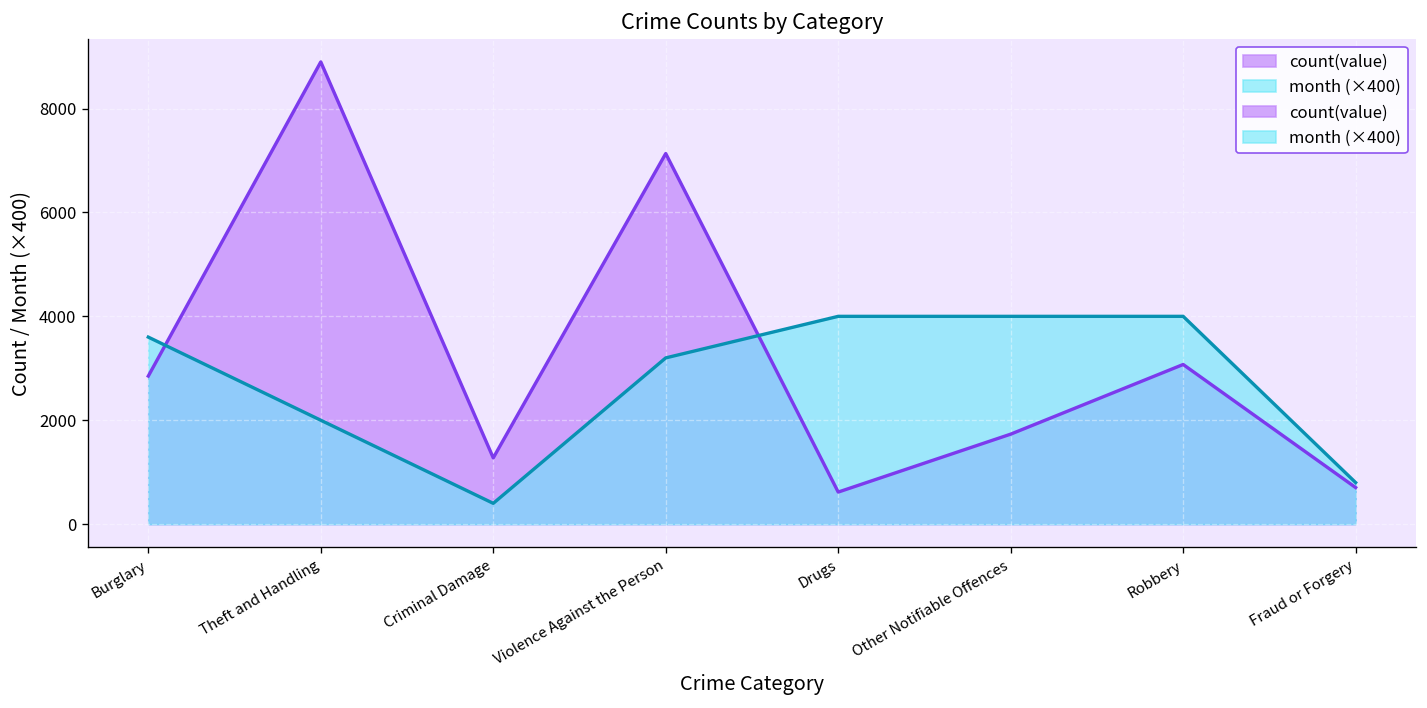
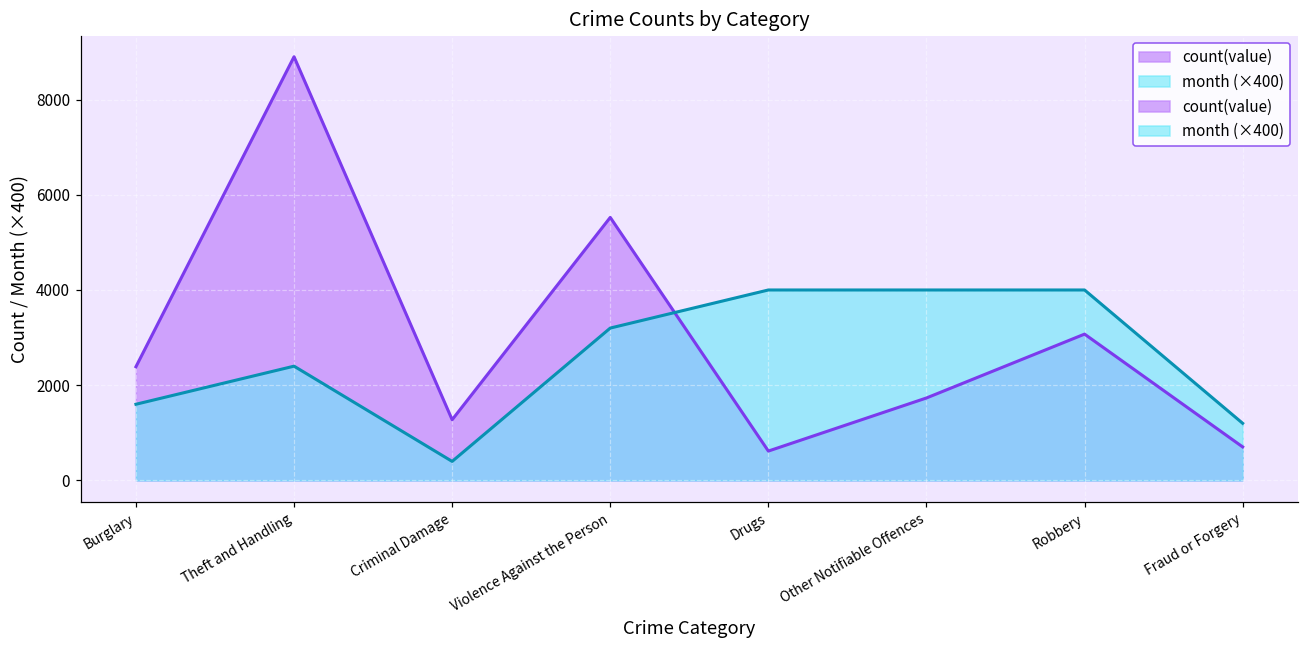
count(value), Burglary: 2900 -> 2400
month (×400), Burglary: 3600 -> 1600
month (×400), Theft and Handling: 2000 -> 2400
count(value), Violence Against the Person: 7100 -> 5500
month (×400), Fraud or Forgery: 800 -> 1200
